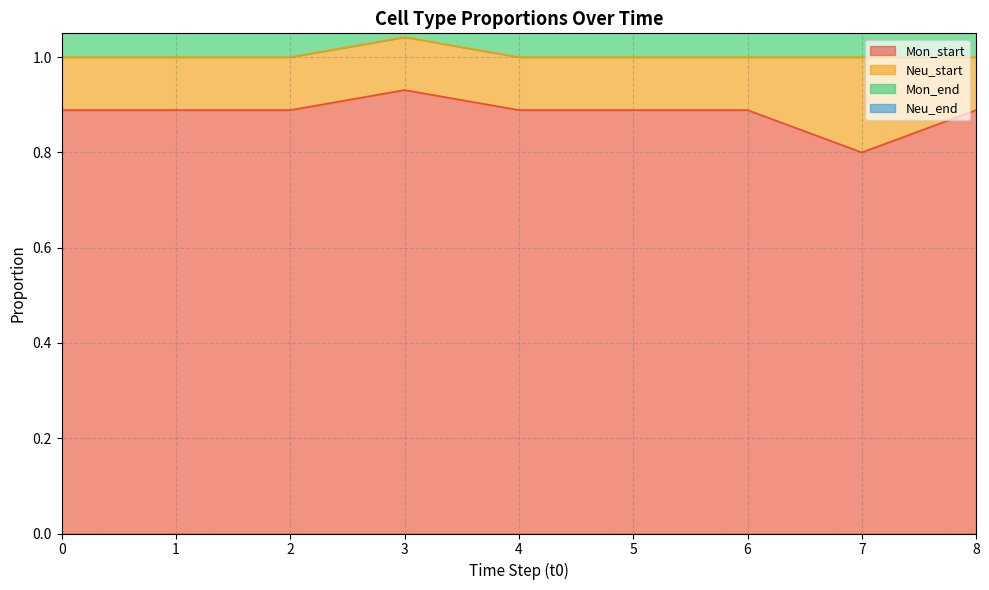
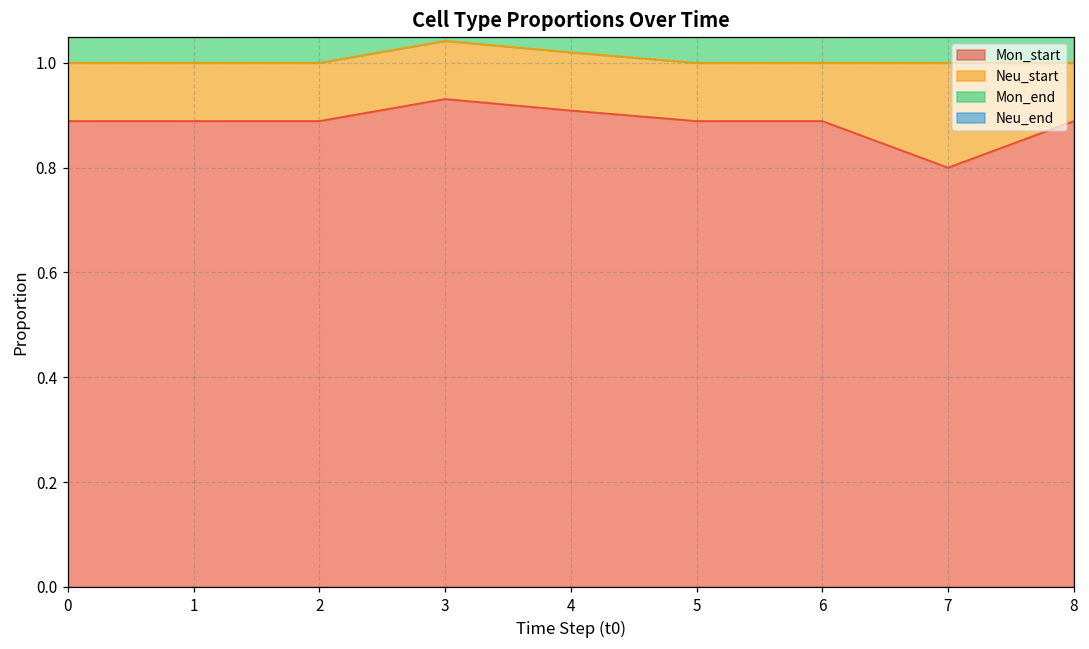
Mon_start, 4: 0.89 -> 0.91
